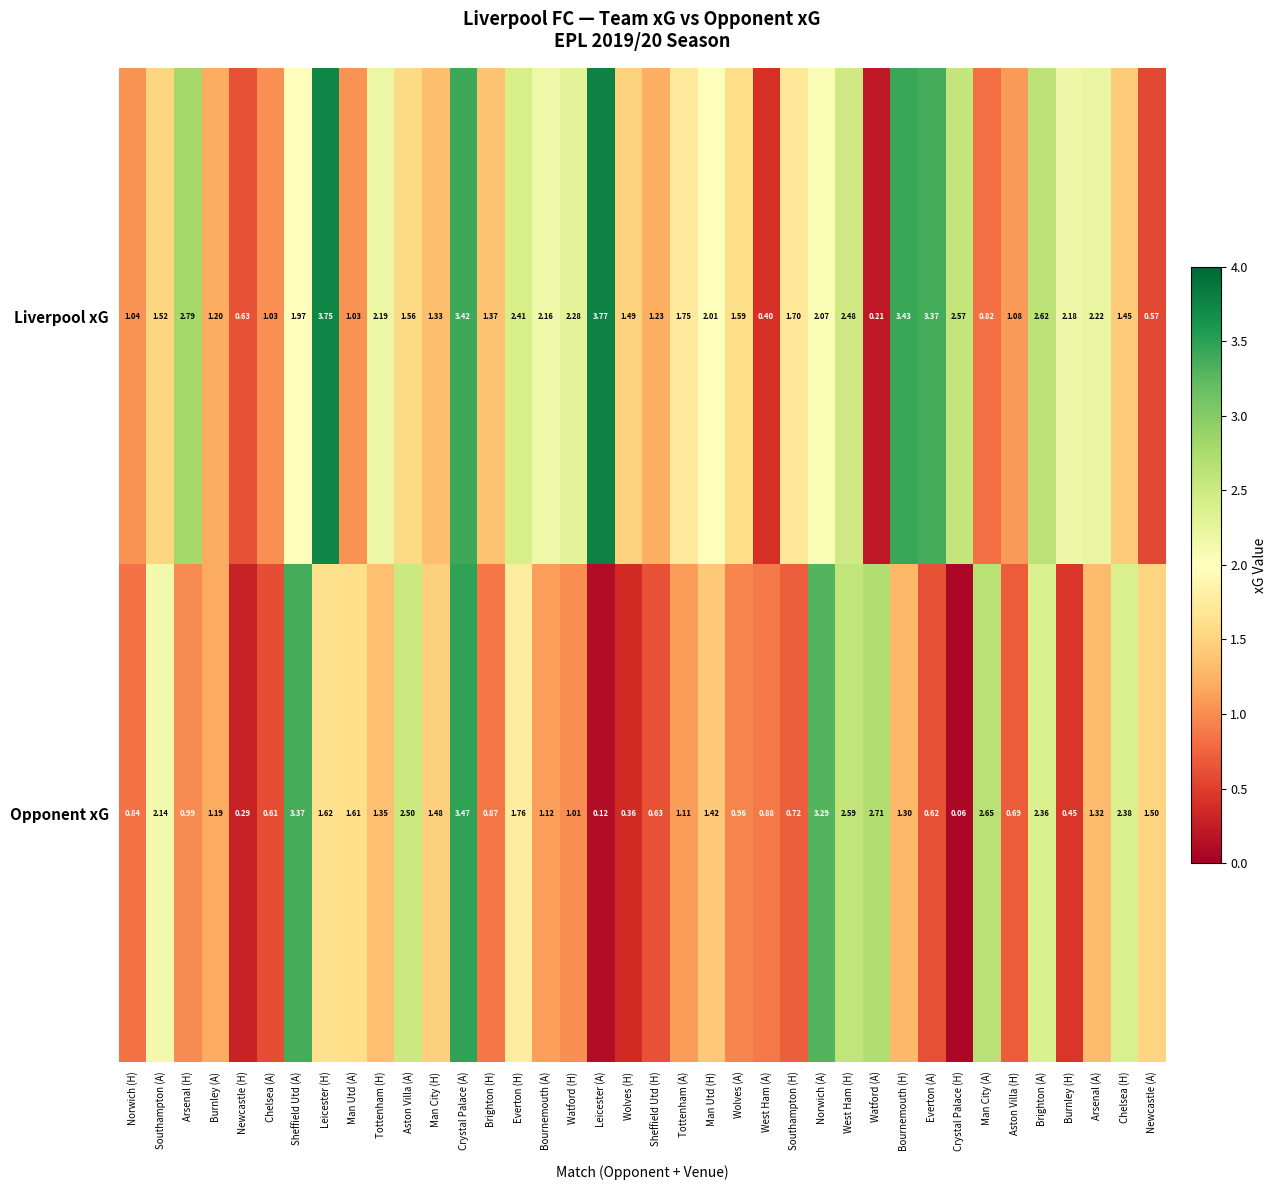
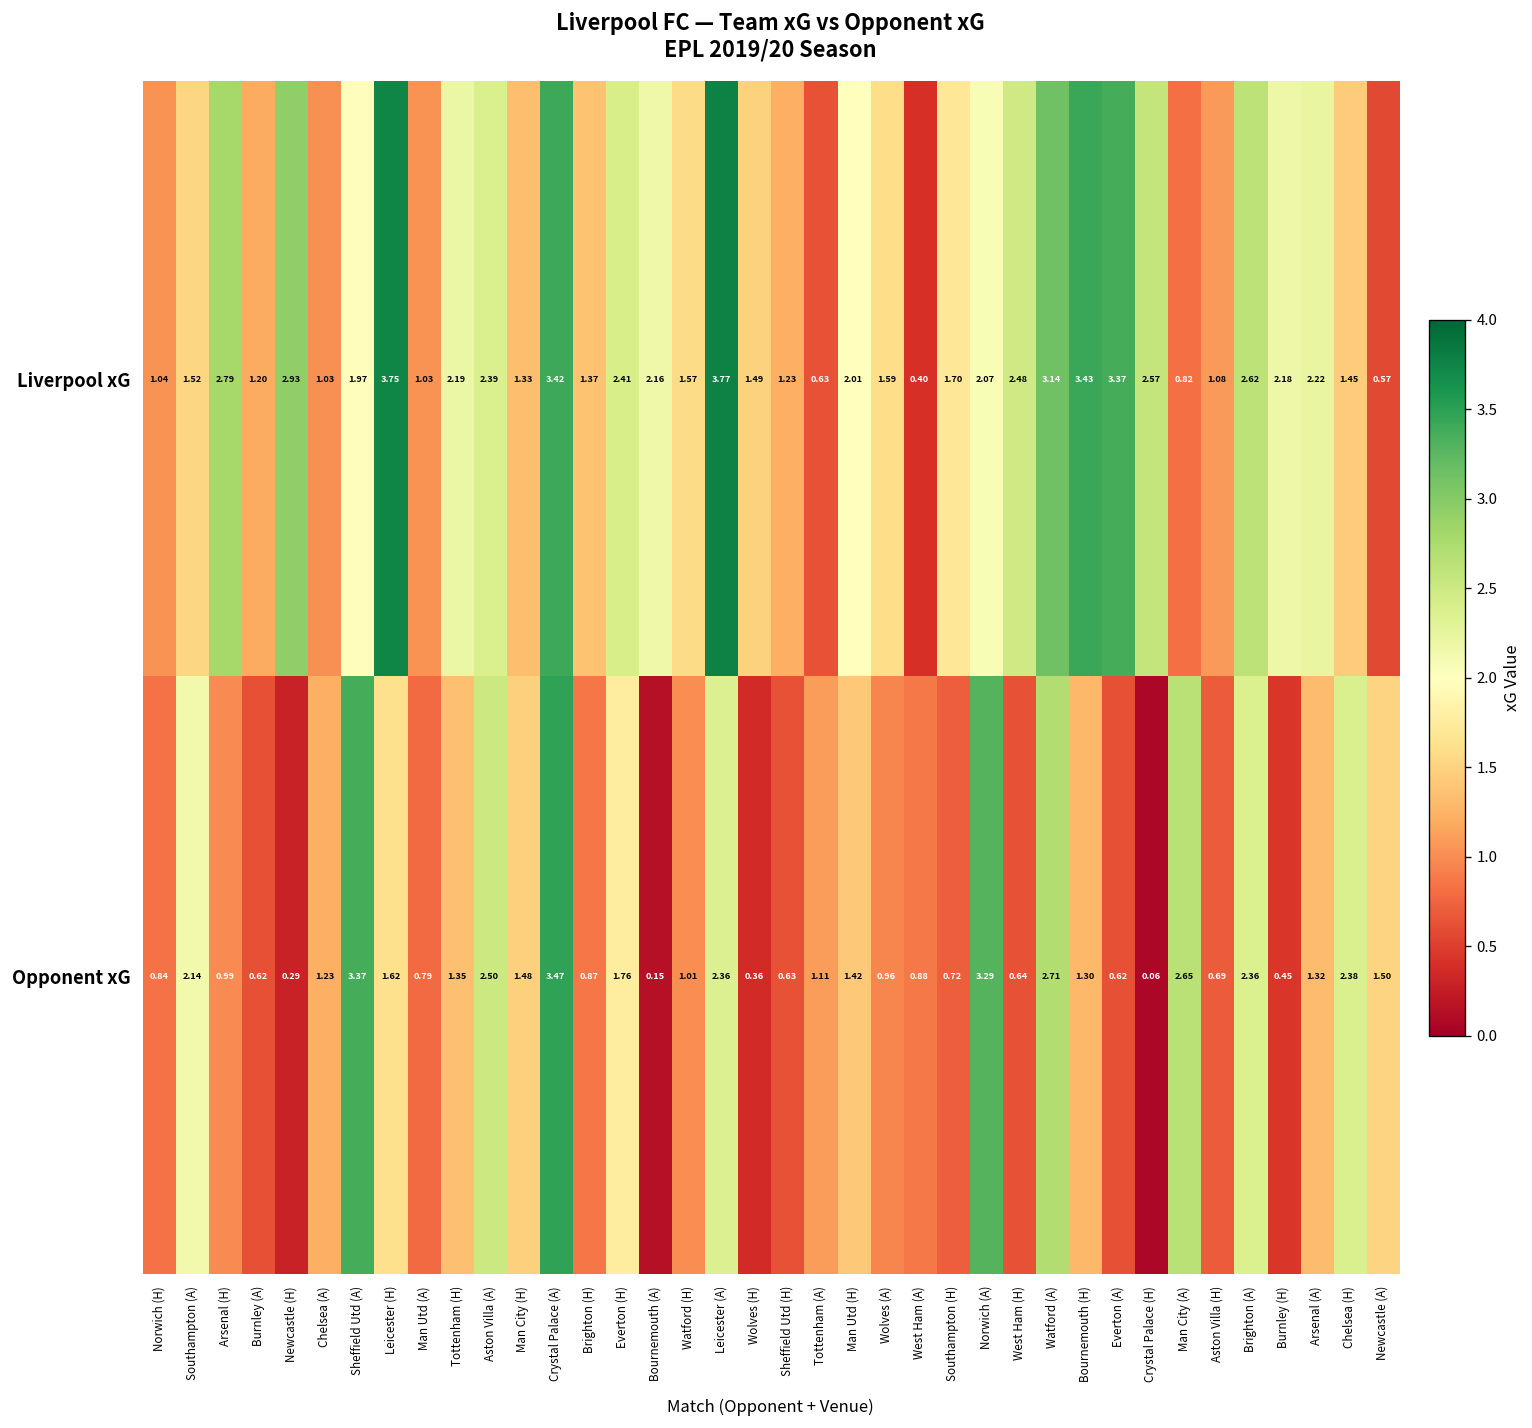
Liverpool xG, Newcastle (H): 0.63 -> 2.93
Liverpool xG, Aston Villa (A): 1.56 -> 2.39
Liverpool xG, Watford (H): 2.28 -> 1.57
Liverpool xG, Tottenham (A): 1.75 -> 0.63
Liverpool xG, Watford (A): 0.21 -> 3.14
Opponent xG, Burnley (A): 1.19 -> 0.62
Opponent xG, Chelsea (A): 0.61 -> 1.23
Opponent xG, Man Utd (A): 1.61 -> 0.79
Opponent xG, Bournemouth (A): 1.12 -> 0.15
Opponent xG, Leicester (A): 0.12 -> 2.36
Opponent xG, West Ham (H): 2.59 -> 0.64
